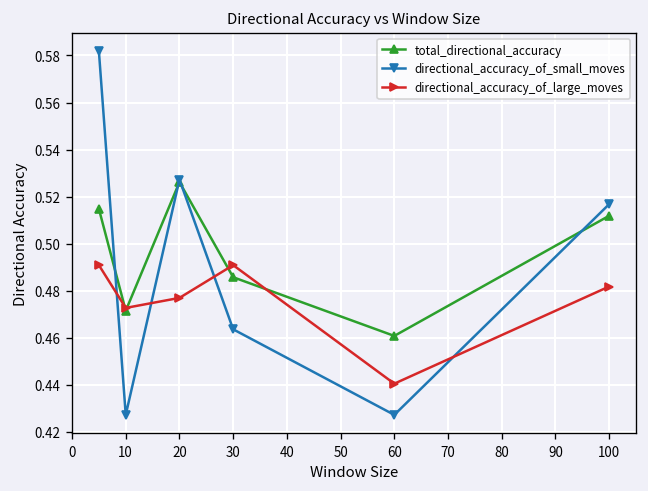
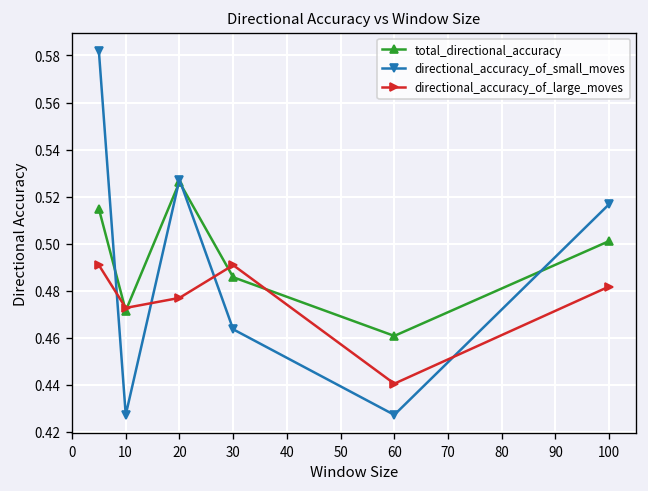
total_directional_accuracy, 100: 0.512 -> 0.501
